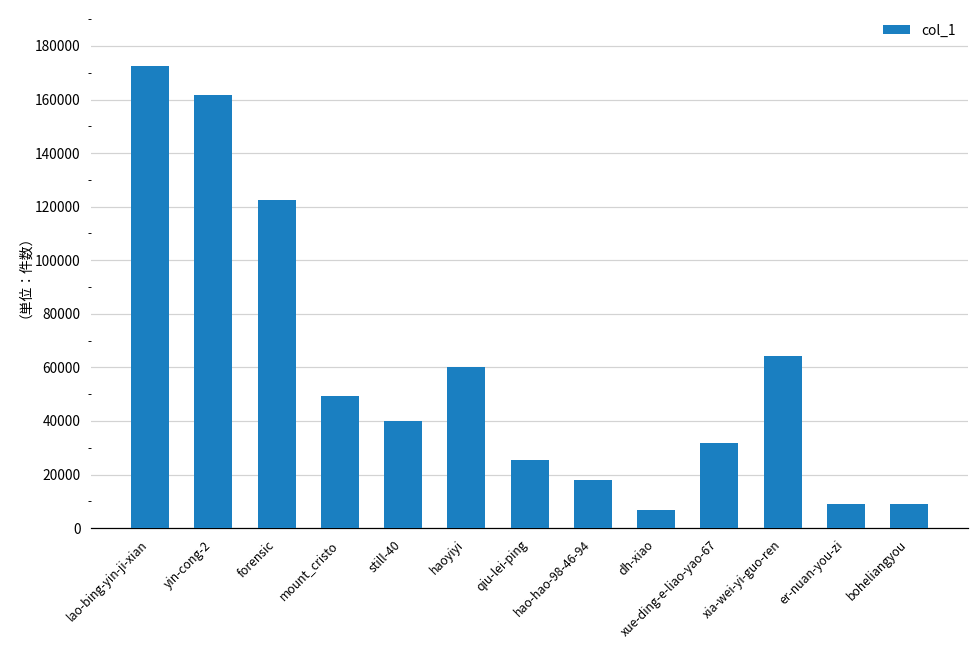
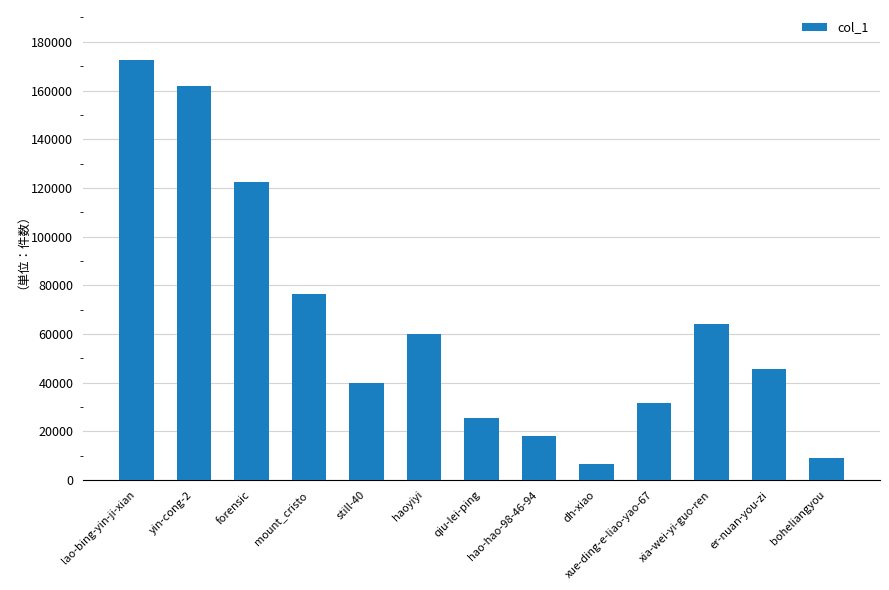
mount_cristo: 49000 -> 76000
er-nuan-you-zi: 9000 -> 46000
